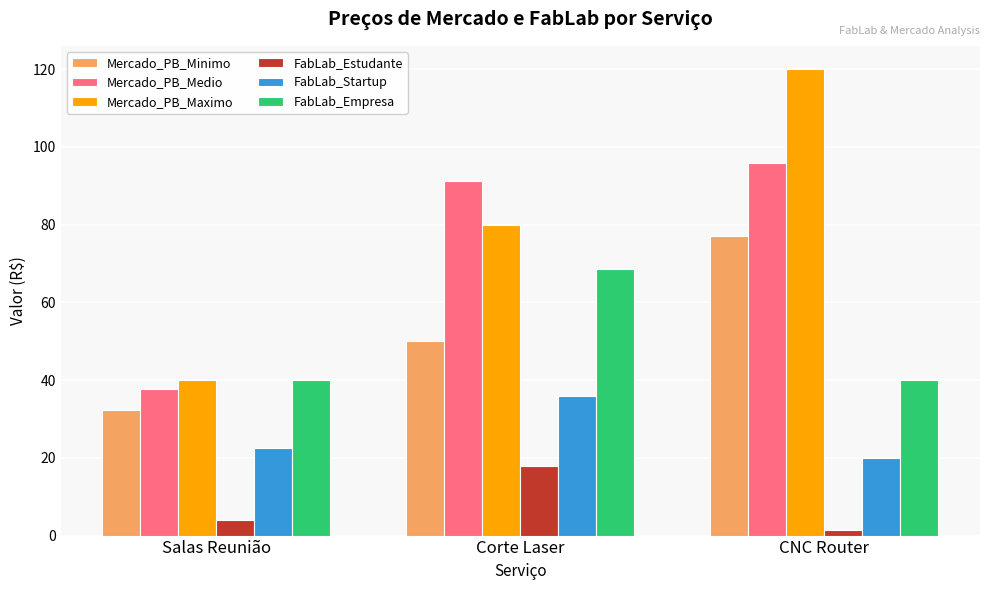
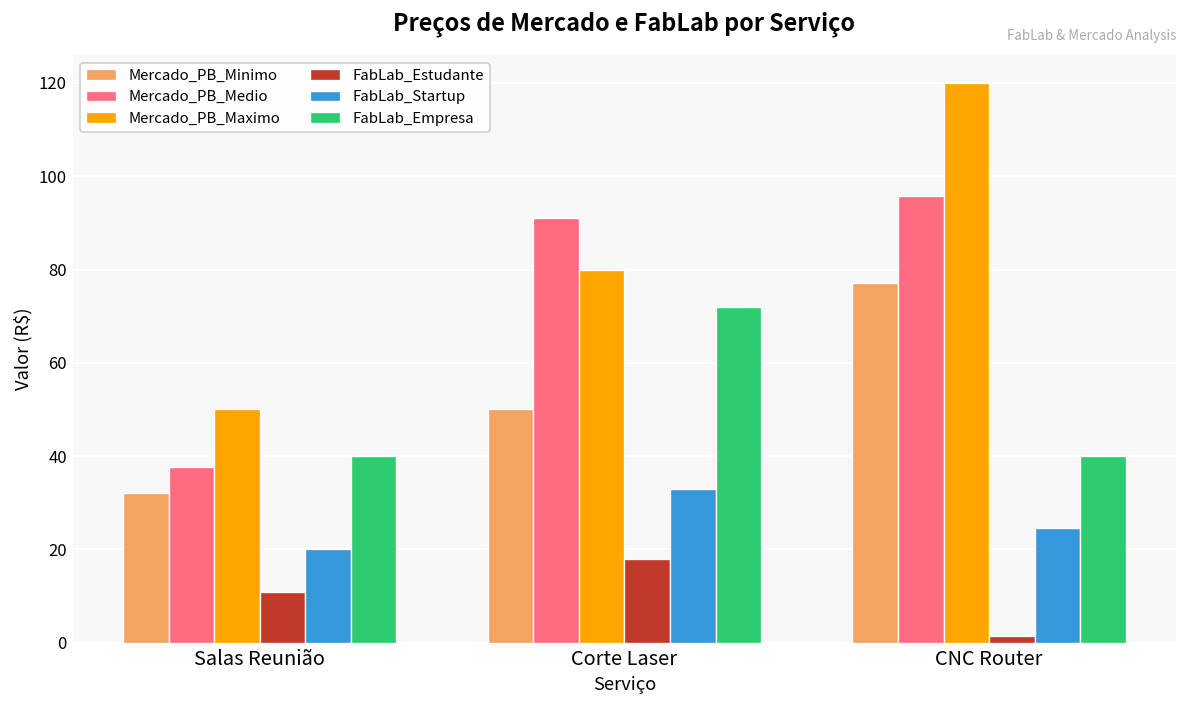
Mercado_PB_Maximo, Salas Reunião: 40 -> 50
FabLab_Estudante, Salas Reunião: 4 -> 11
FabLab_Startup, Salas Reunião: 23 -> 20
FabLab_Startup, Corte Laser: 36 -> 33
FabLab_Empresa, Corte Laser: 69 -> 72
FabLab_Startup, CNC Router: 20 -> 25
